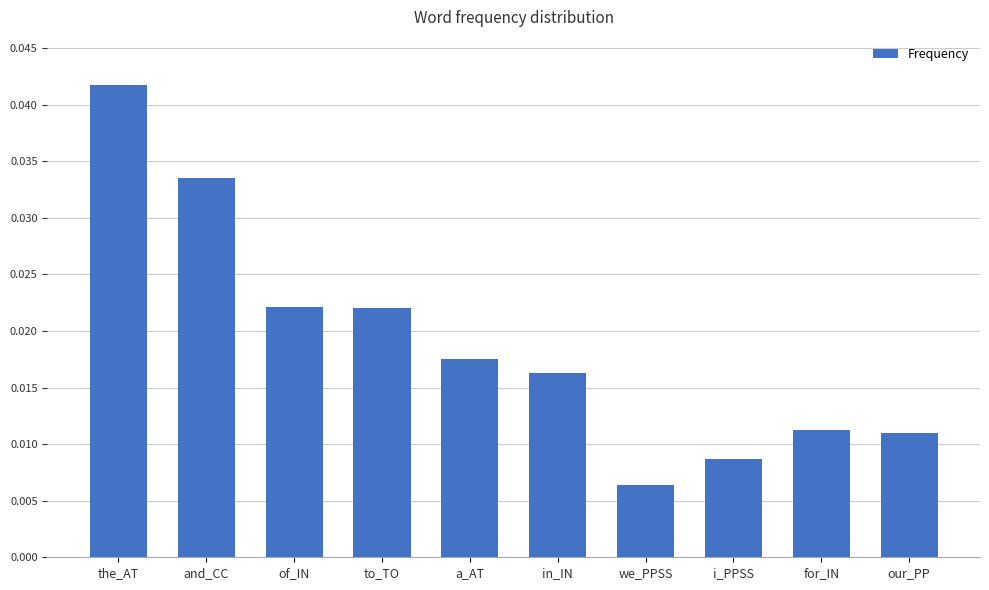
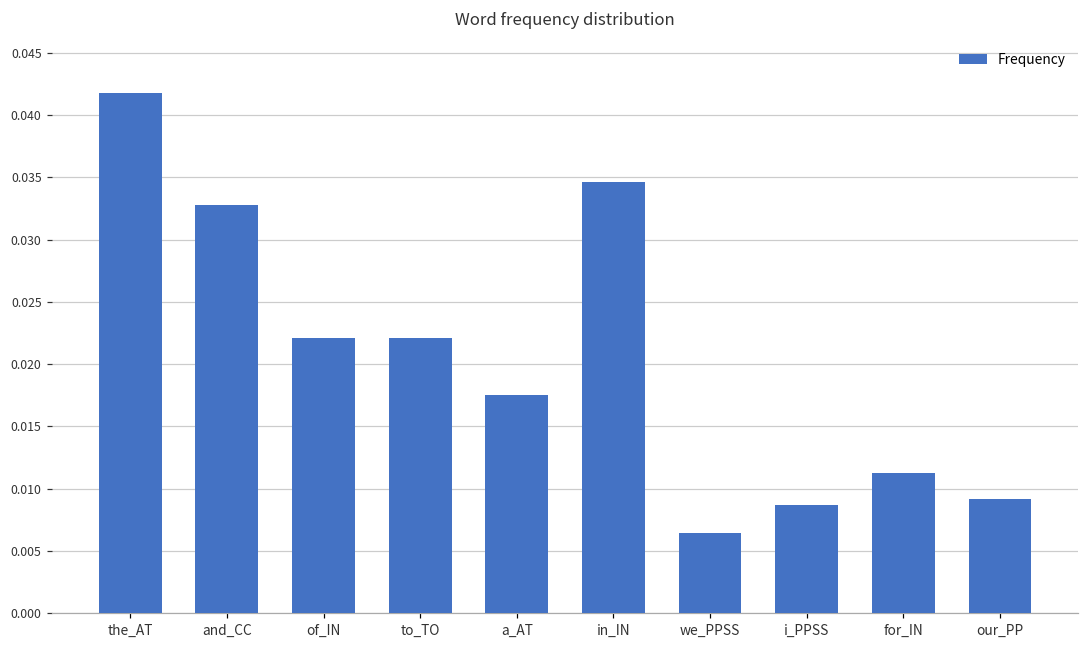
and_CC: 0.0336 -> 0.0328
in_IN: 0.0163 -> 0.0347
our_PP: 0.0110 -> 0.0092
